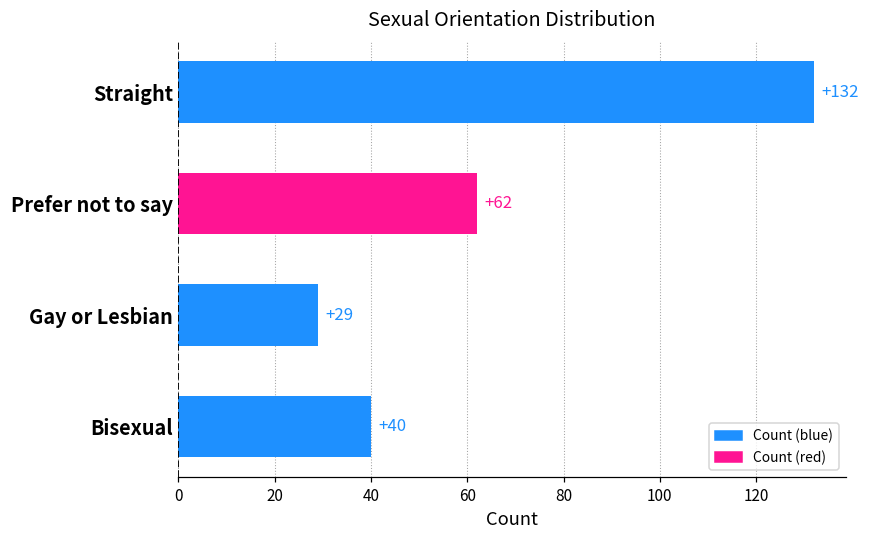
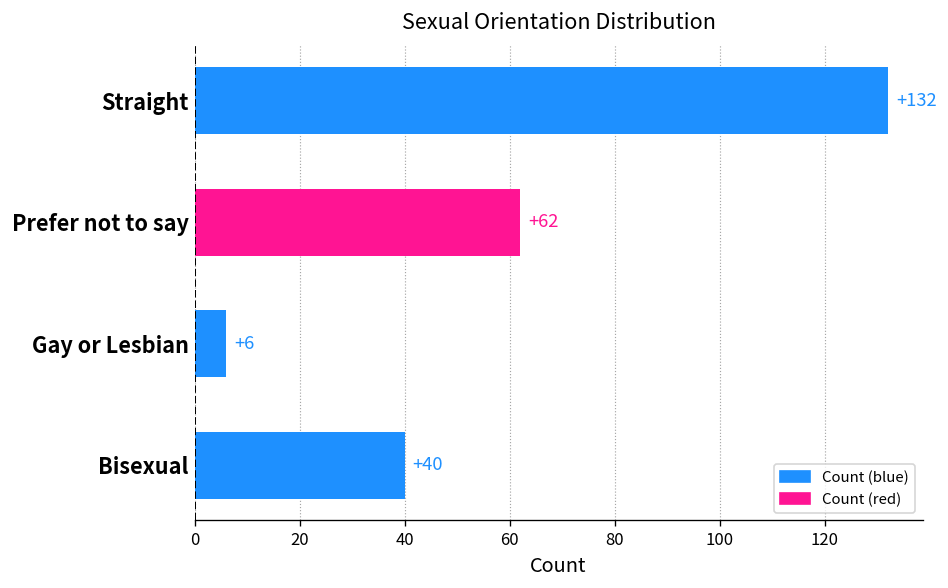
Gay or Lesbian: +29 -> +6
